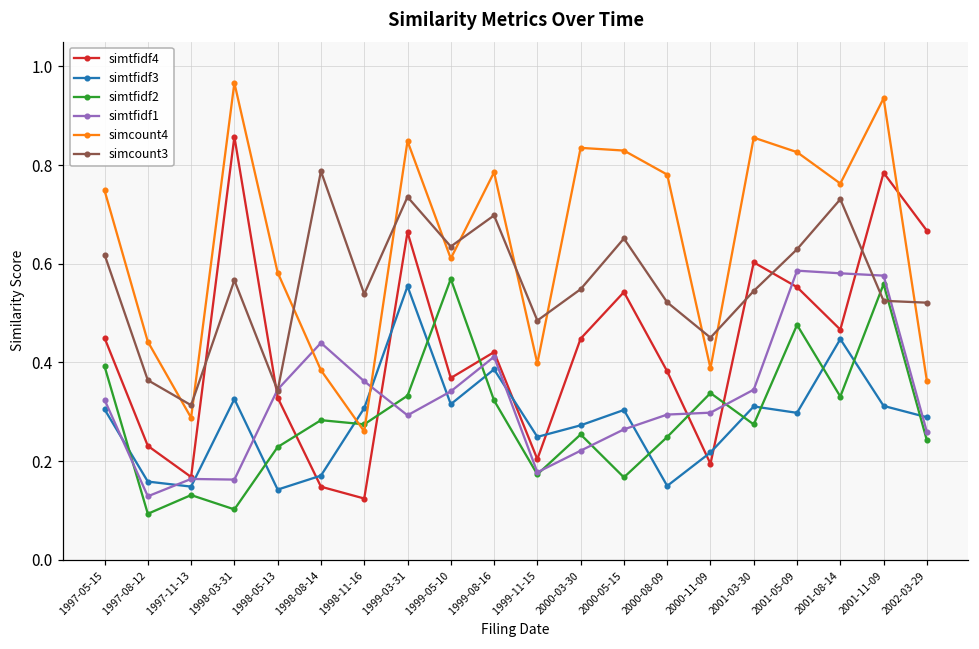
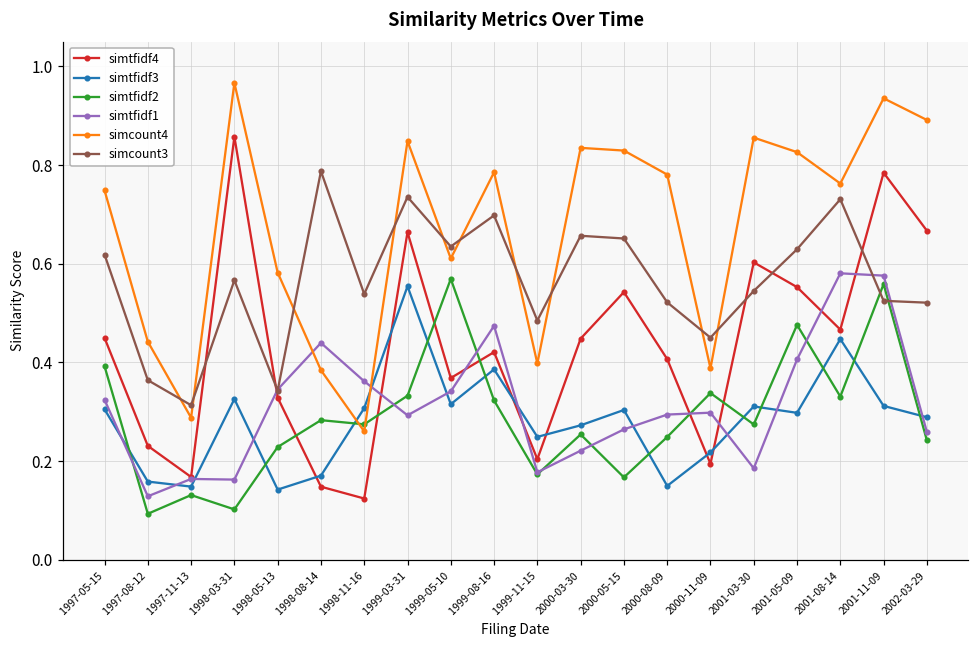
simtfidf1, 1999-08-16: 0.41 -> 0.47
simcount3, 2000-03-30: 0.55 -> 0.66
simtfidf4, 2000-08-09: 0.38 -> 0.41
simtfidf1, 2001-03-30: 0.34 -> 0.19
simtfidf1, 2001-05-09: 0.59 -> 0.41
simcount4, 2002-03-29: 0.36 -> 0.89
